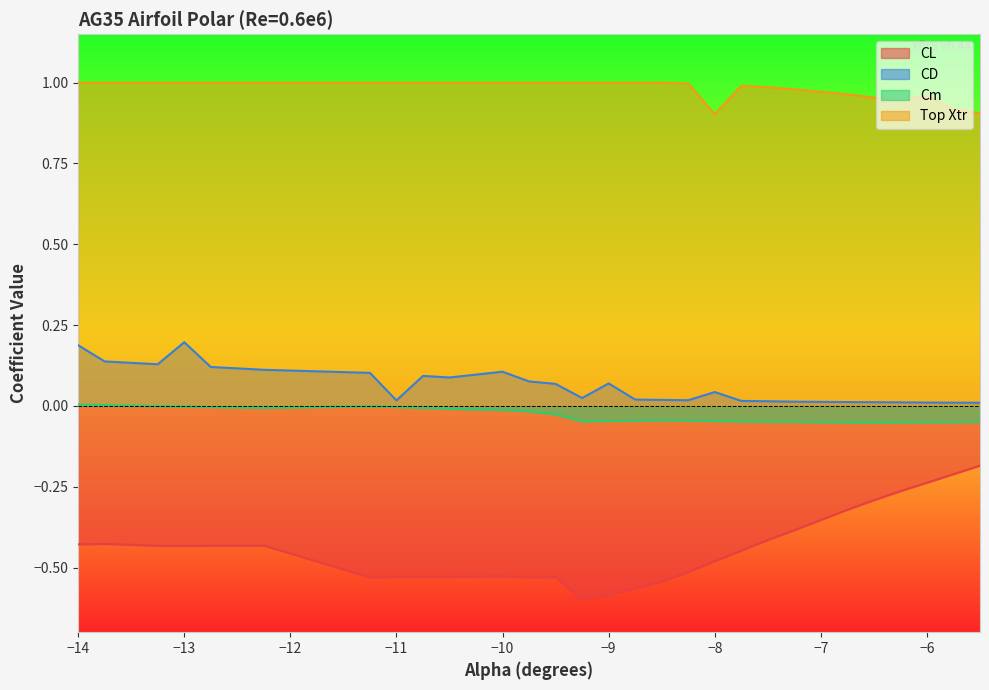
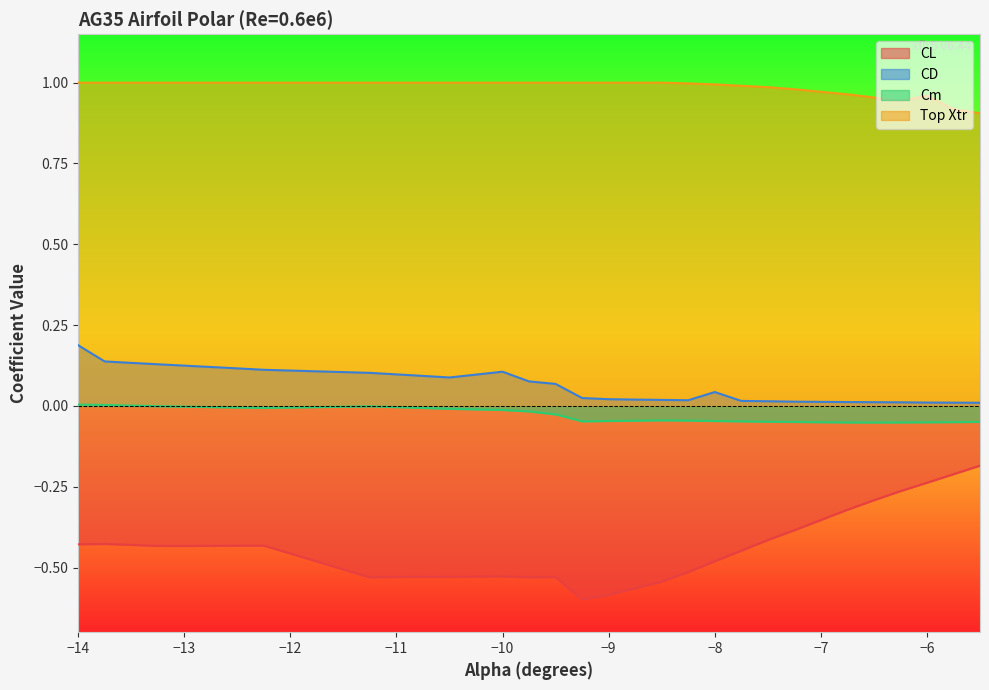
CD, −13: 0.20 -> 0.12
CD, −11: 0.02 -> 0.10
CD, −9: 0.07 -> 0.02
Top Xtr, −8: 0.90 -> 0.99
